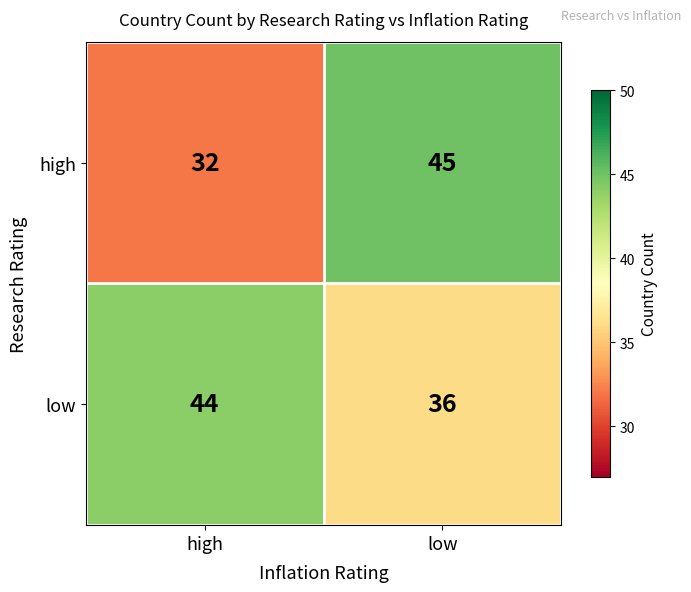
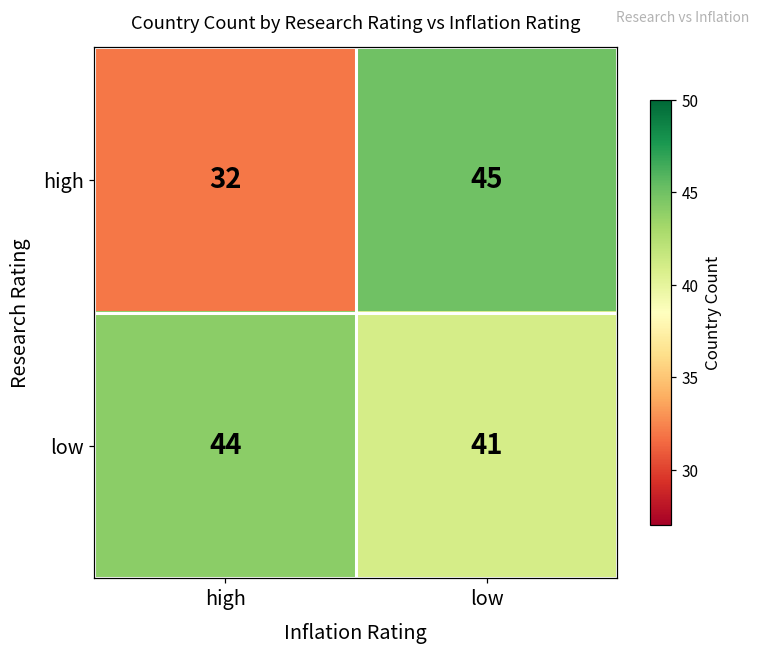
low, low: 36 -> 41
